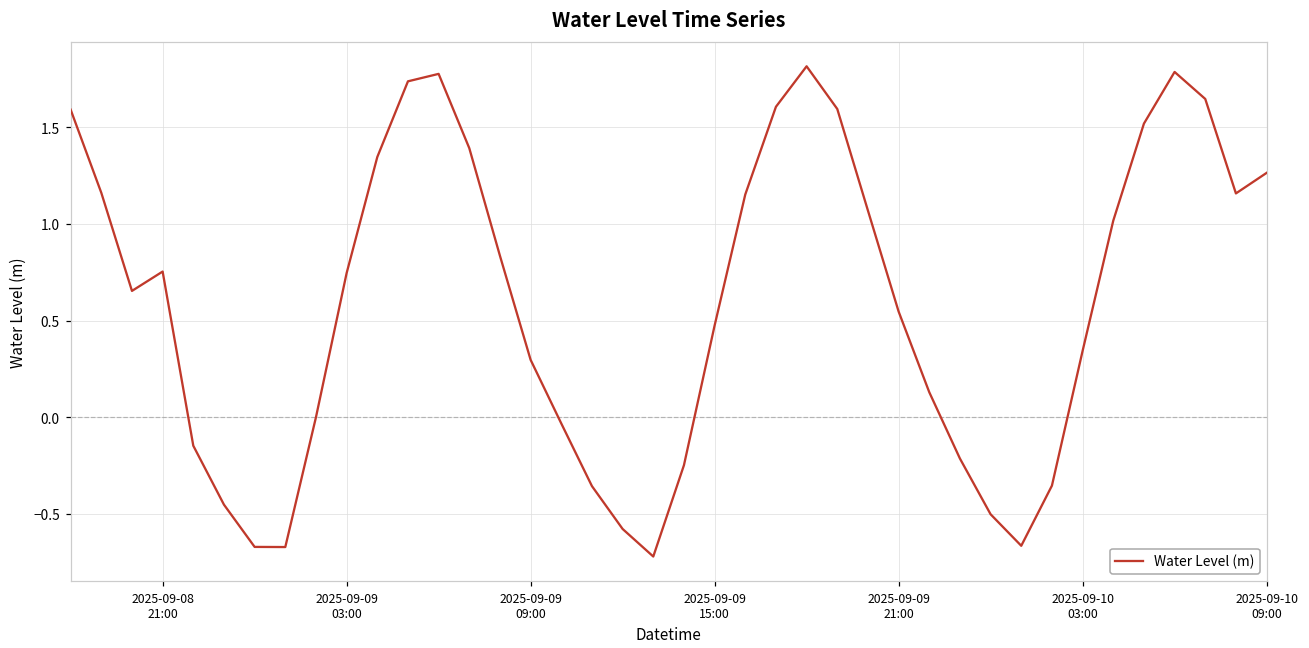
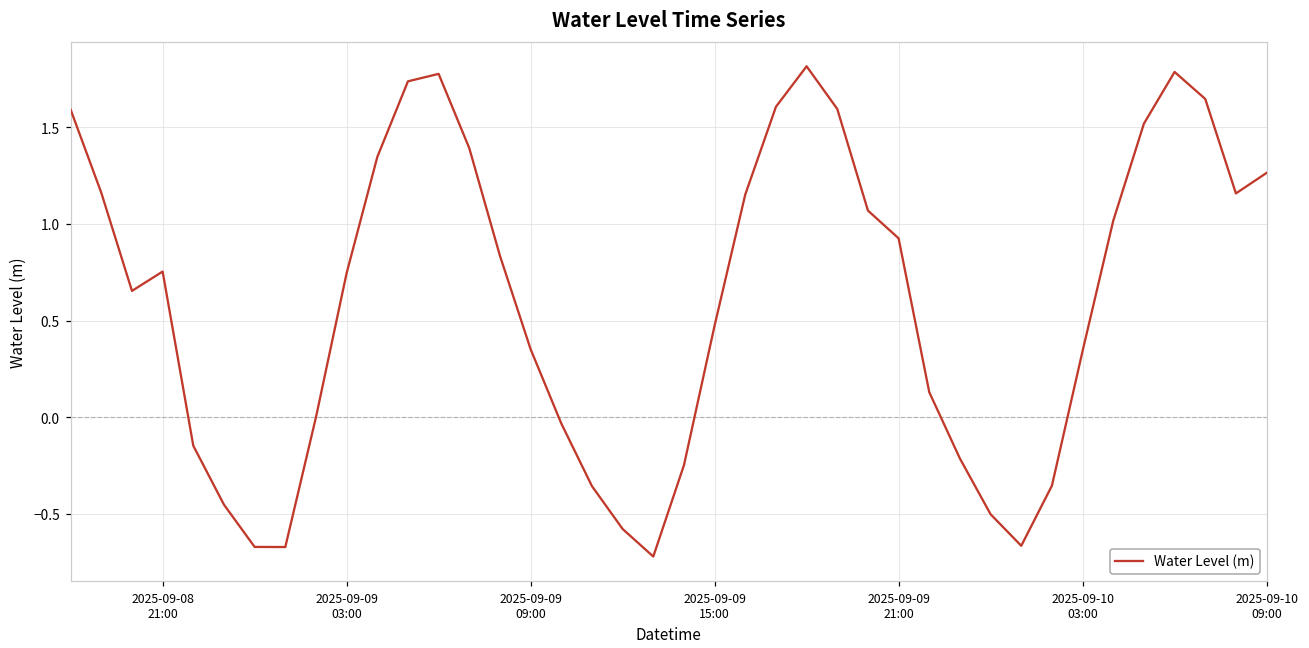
2025-09-09 09:00: 0.30 -> 0.35
2025-09-09 21:00: 0.55 -> 0.93
